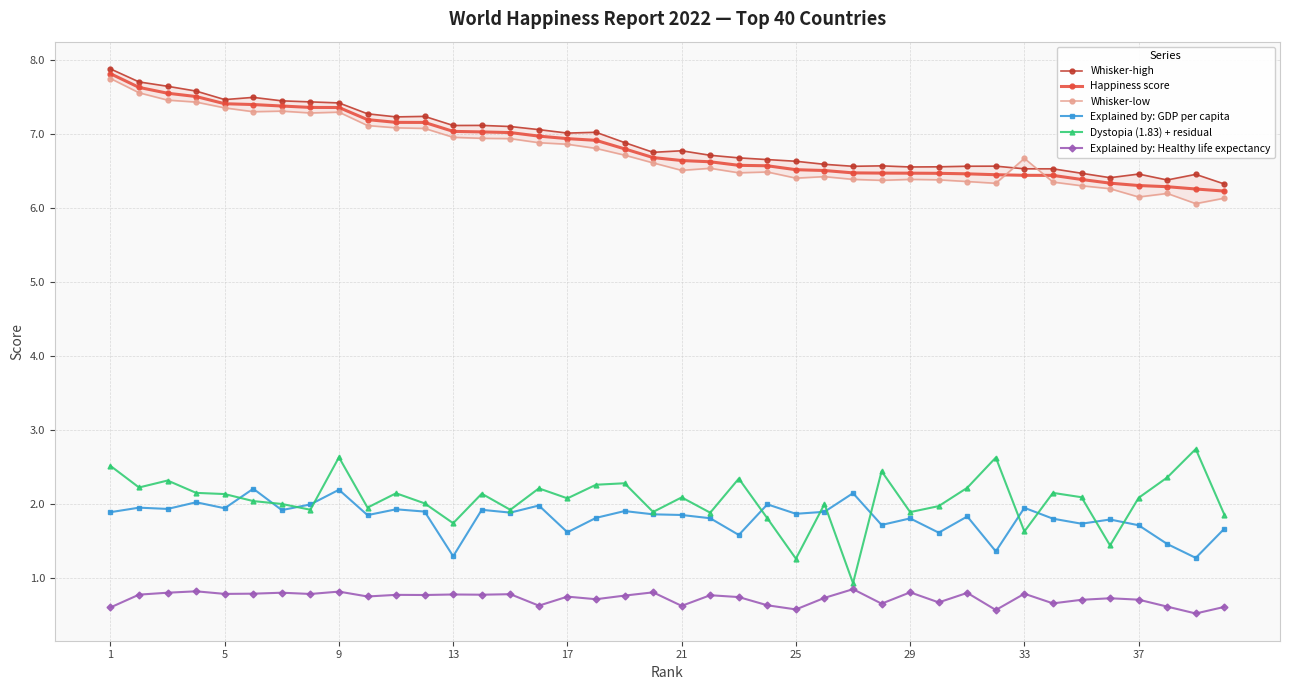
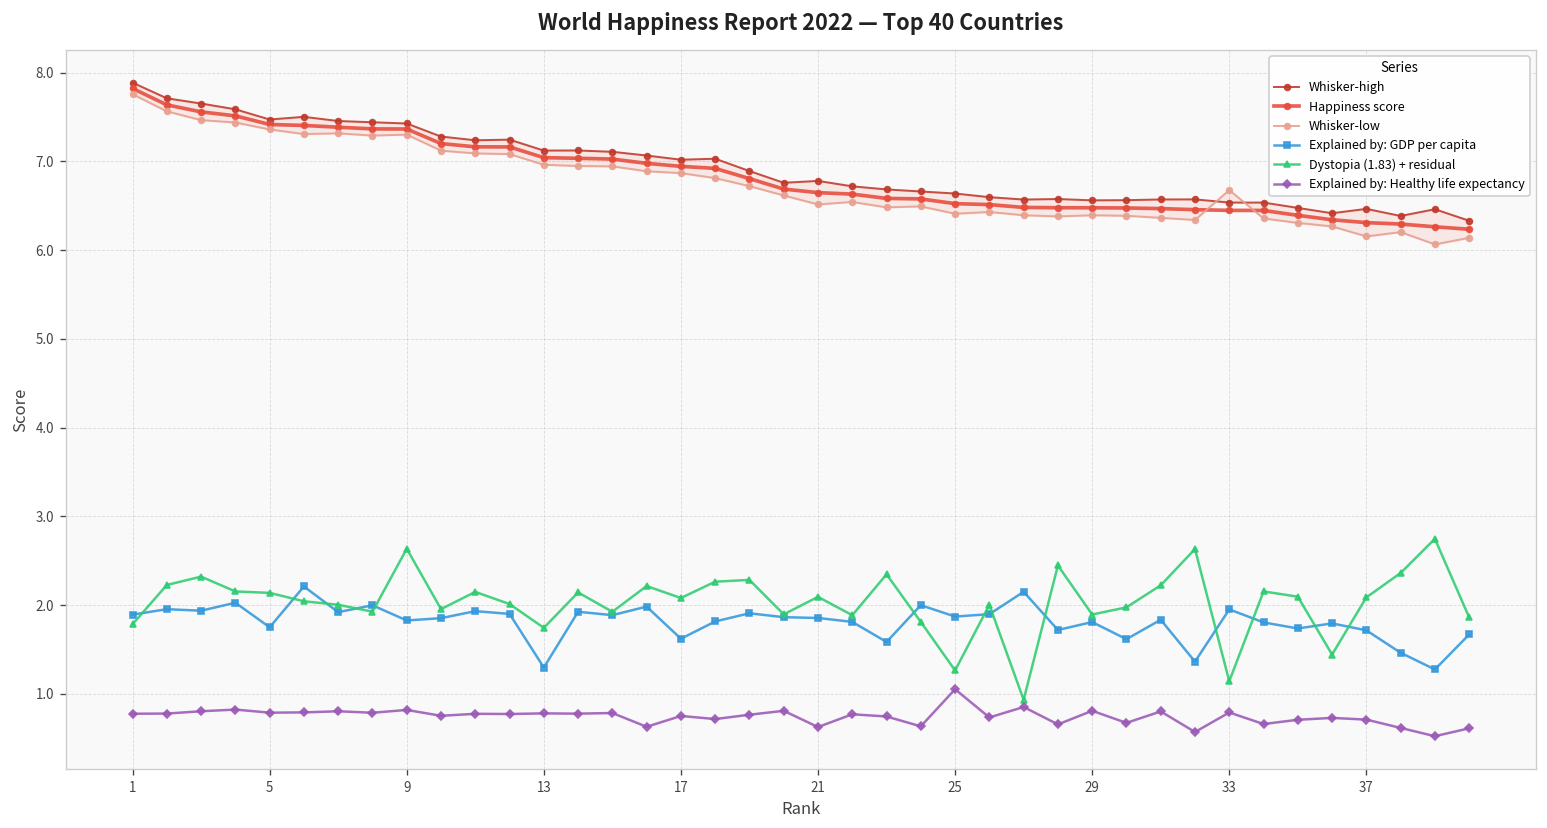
Dystopia (1.83) + residual, 1: 2.5 -> 1.8
Explained by: Healthy life expectancy, 1: 0.6 -> 0.8
Explained by: GDP per capita, 5: 1.9 -> 1.7
Explained by: GDP per capita, 9: 2.2 -> 1.8
Explained by: Healthy life expectancy, 25: 0.6 -> 1.1
Dystopia (1.83) + residual, 33: 1.6 -> 1.1
